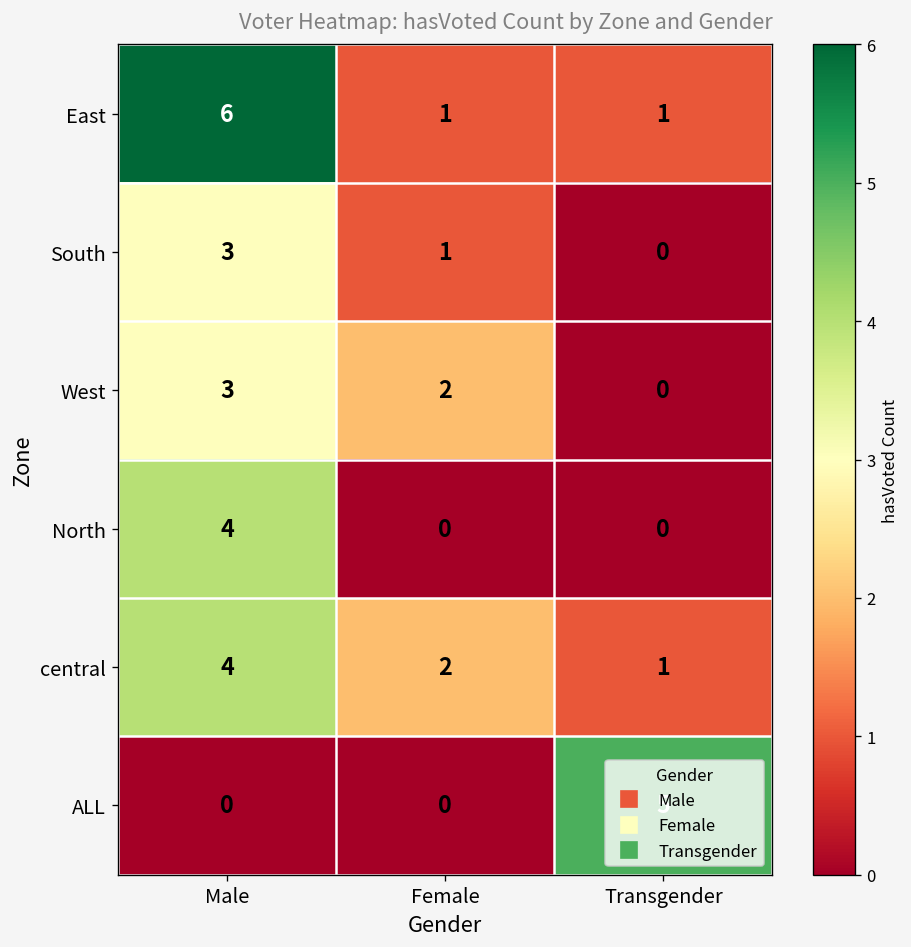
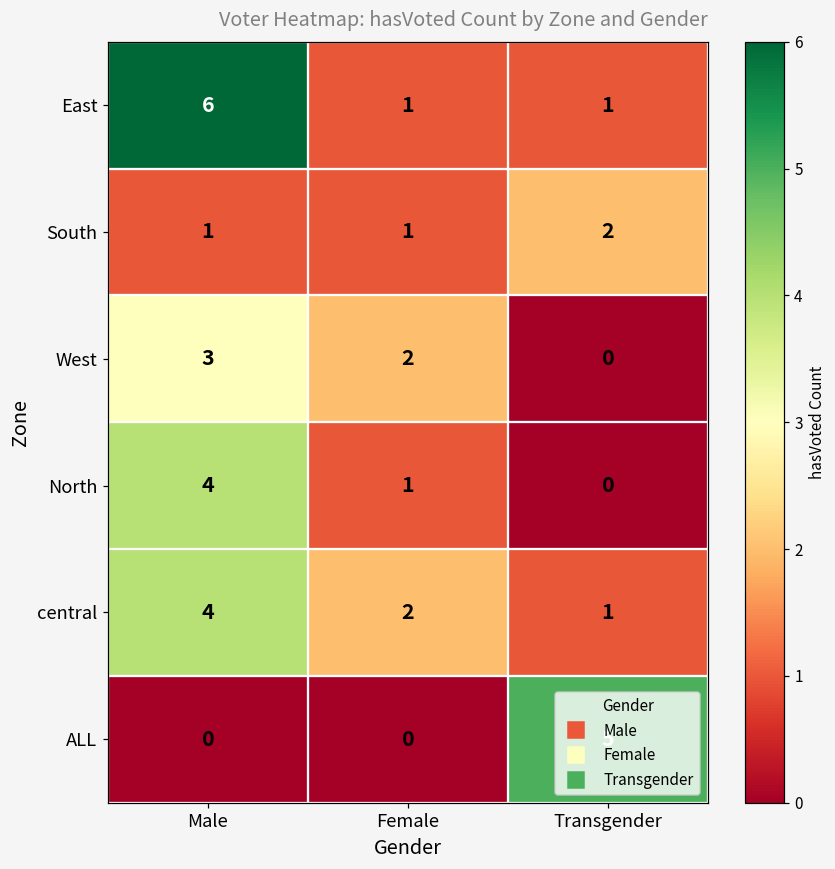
South, Male: 3 -> 1
South, Transgender: 0 -> 2
North, Female: 0 -> 1
